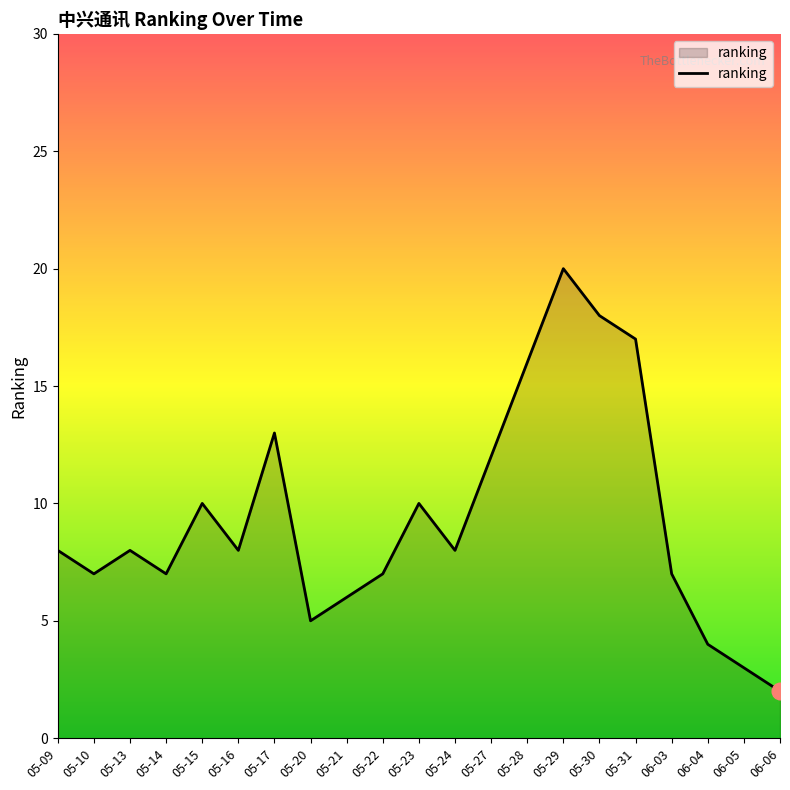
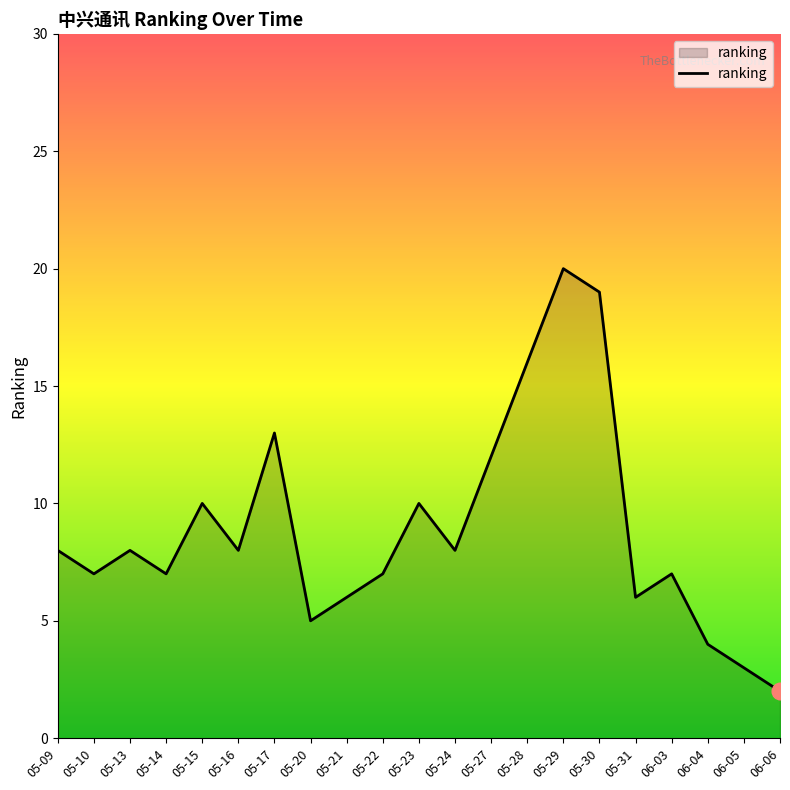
ranking, 05-30: 18 -> 19
ranking, 05-31: 17 -> 6
